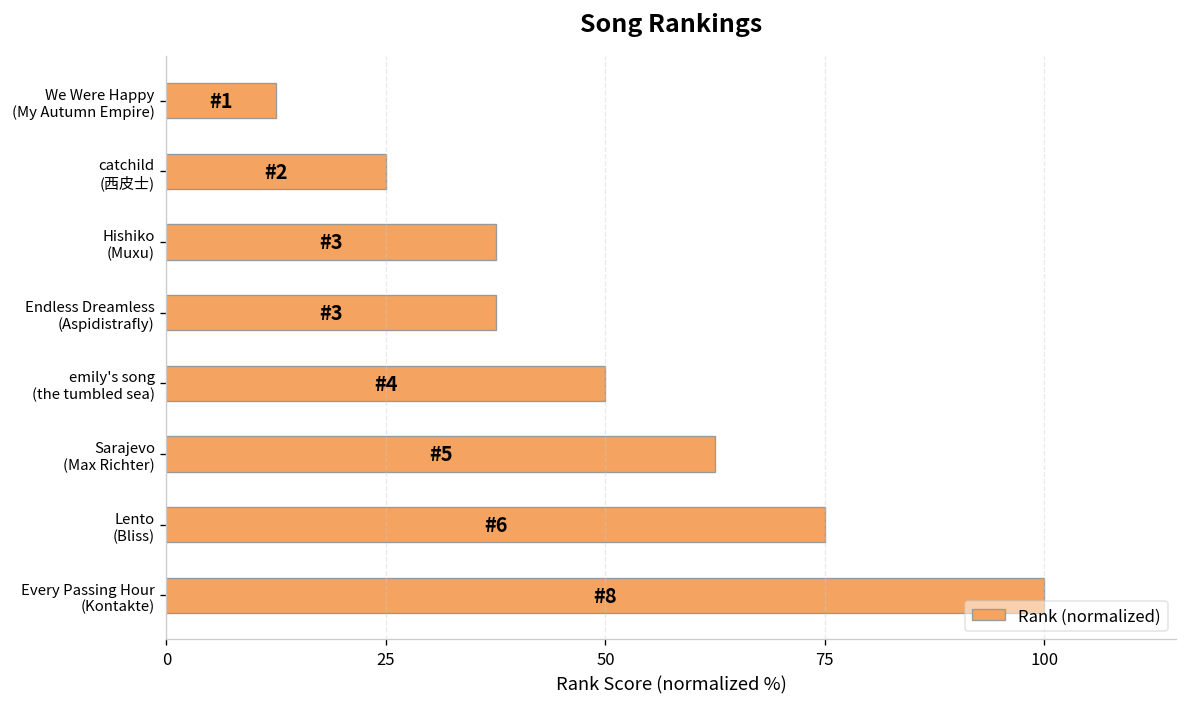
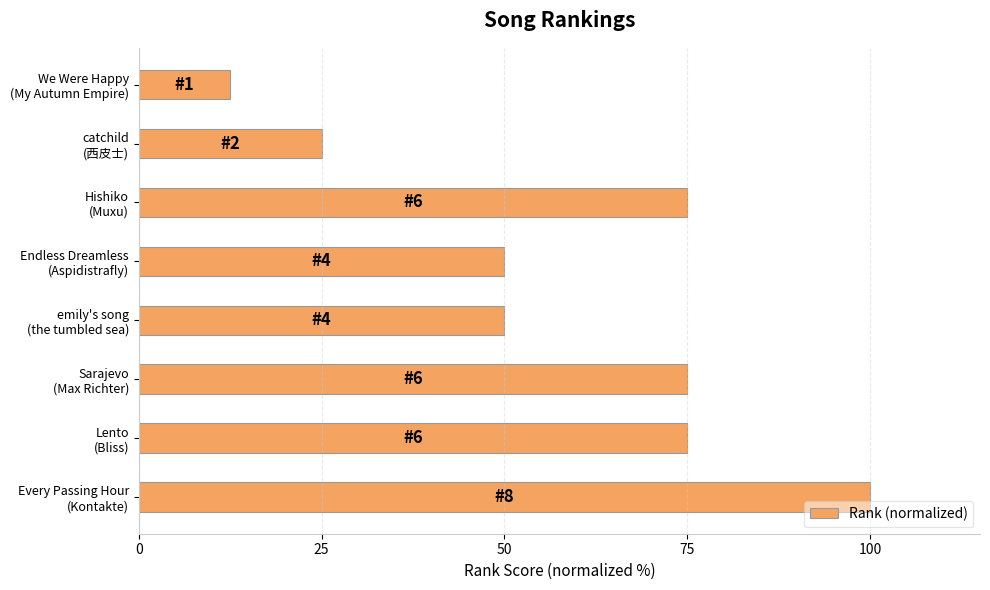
Hishiko (Muxu): 3 -> 6
Endless Dreamless (Aspidistrafly): 3 -> 4
Sarajevo (Max Richter): 5 -> 6
